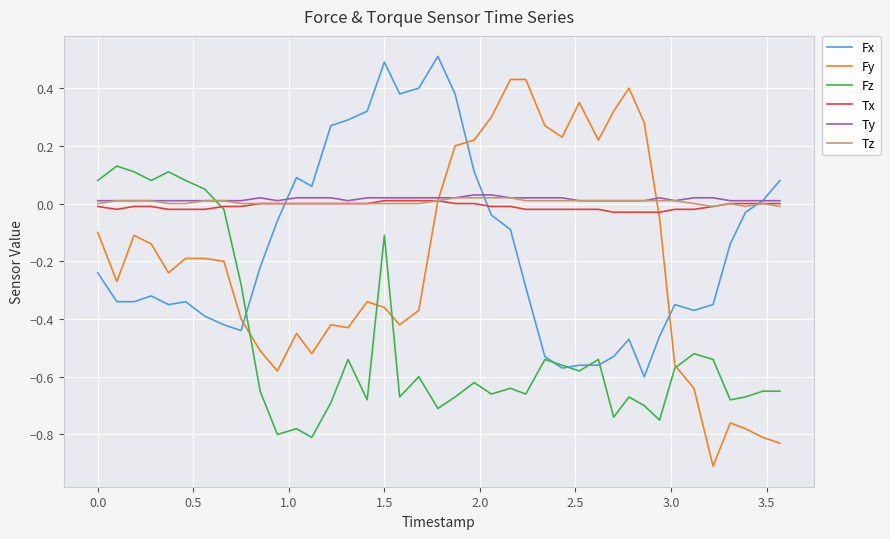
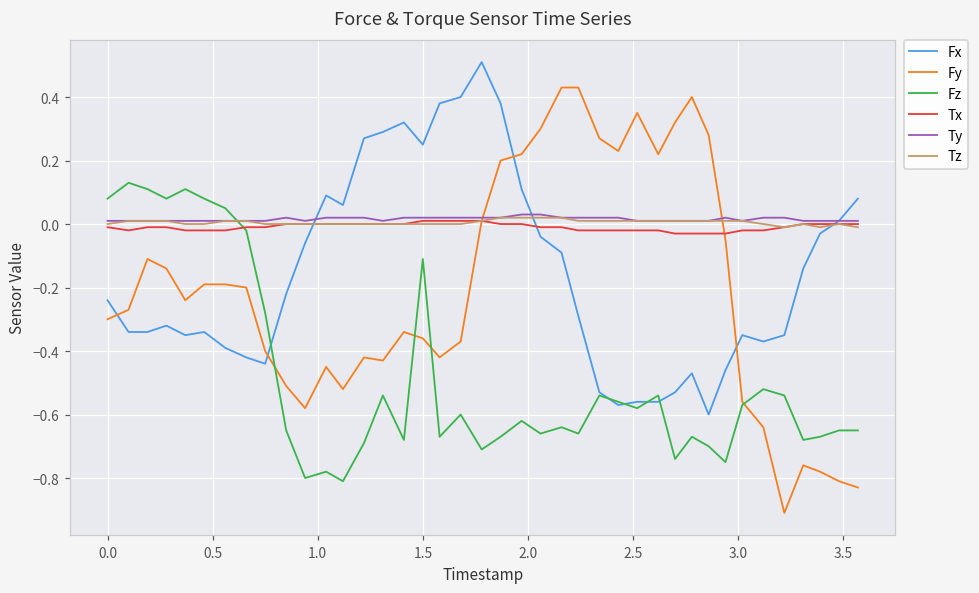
Fy, 0.0: -0.1 -> -0.3
Fx, 1.5: 0.49 -> 0.25
